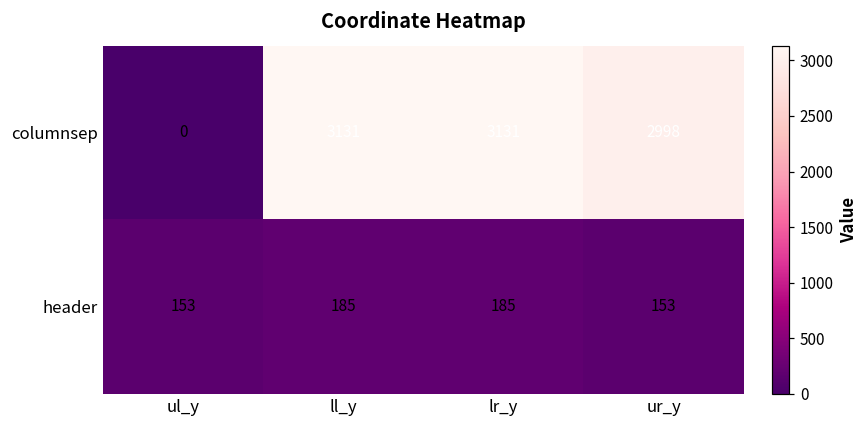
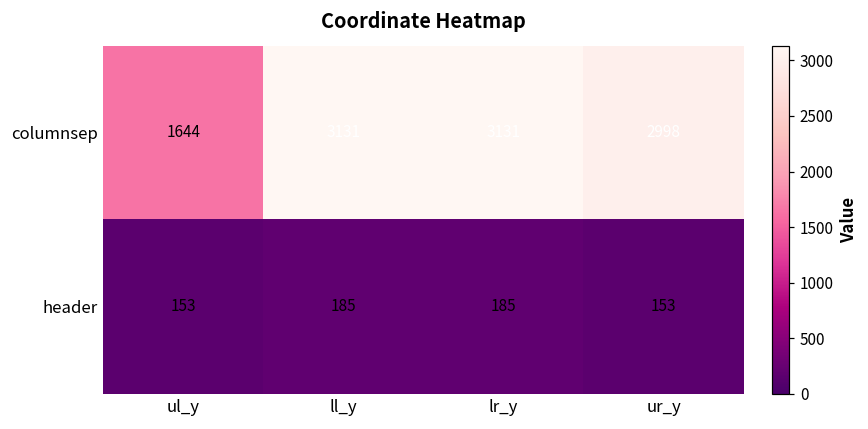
columnsep, ul_y: 0 -> 1644
